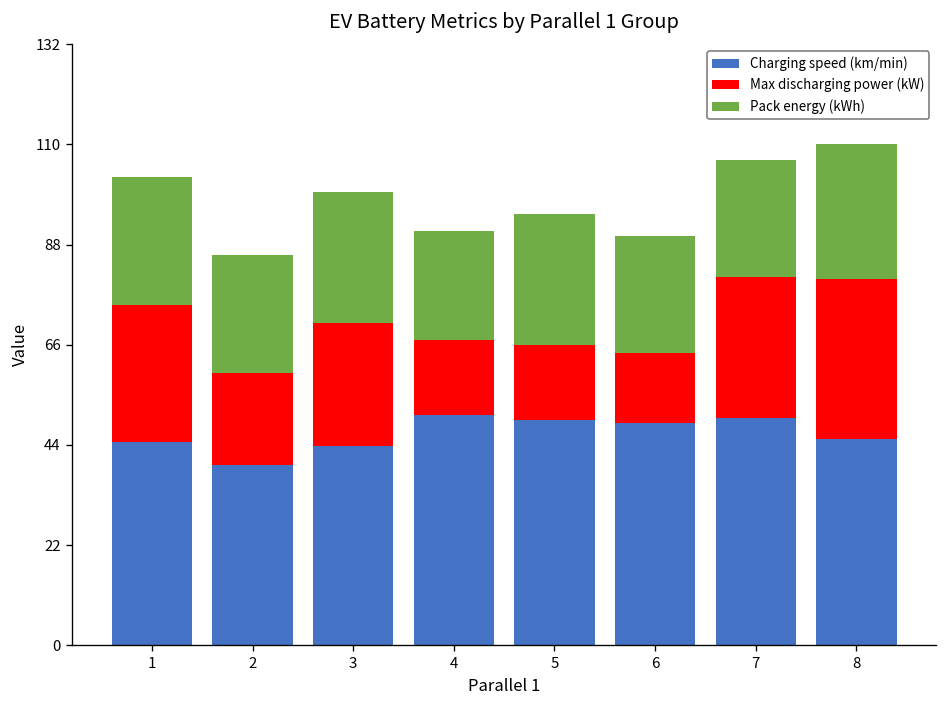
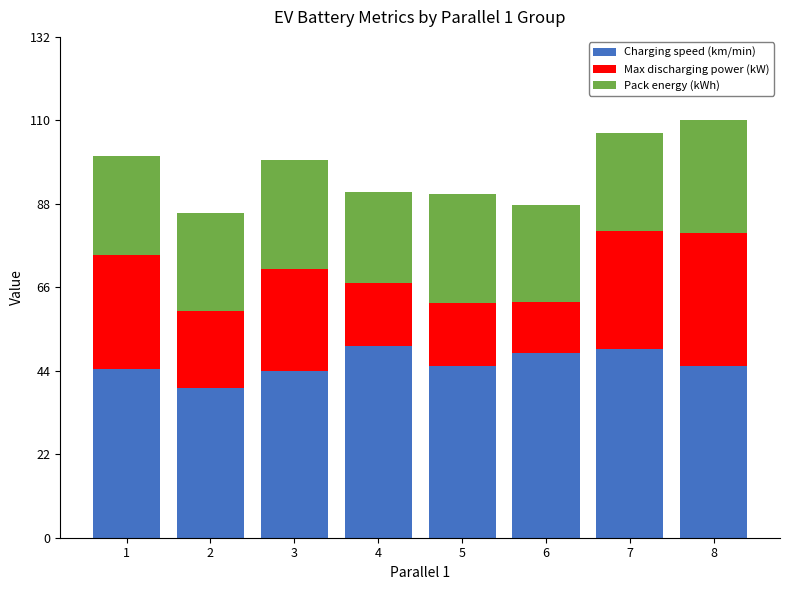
Pack energy (kWh), 1: 28 -> 26
Charging speed (km/min), 5: 49 -> 45
Max discharging power (kW), 6: 15 -> 13
